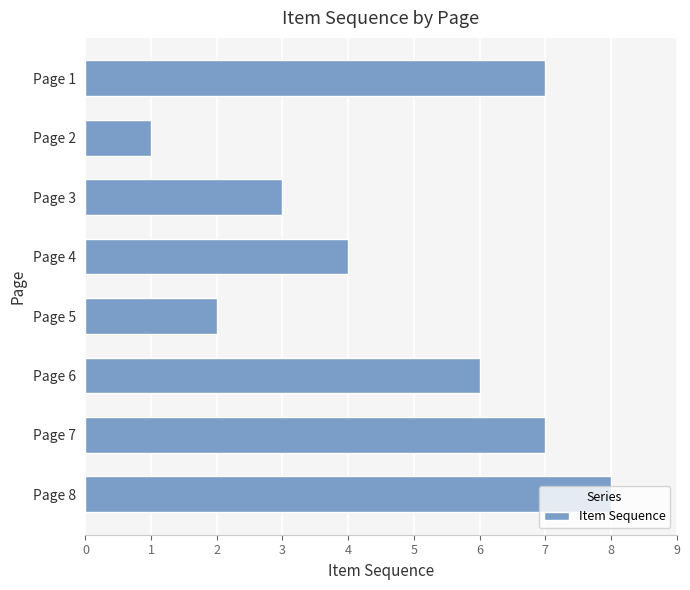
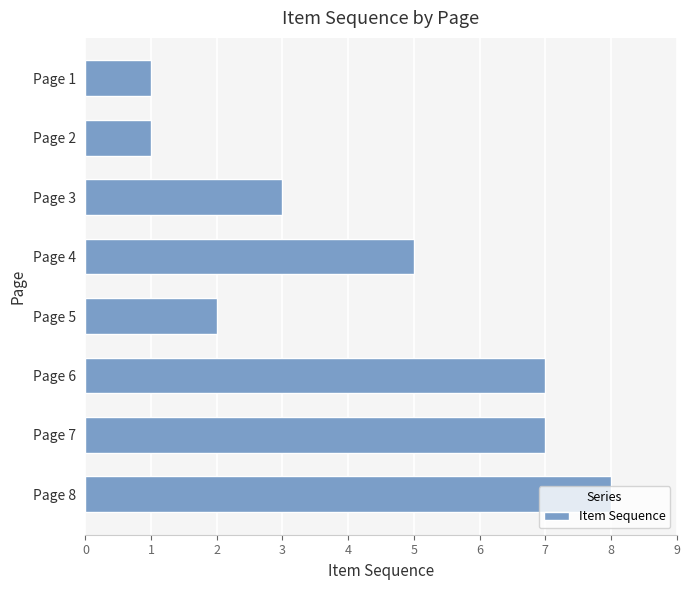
Page 1: 7 -> 1
Page 4: 4 -> 5
Page 6: 6 -> 7
